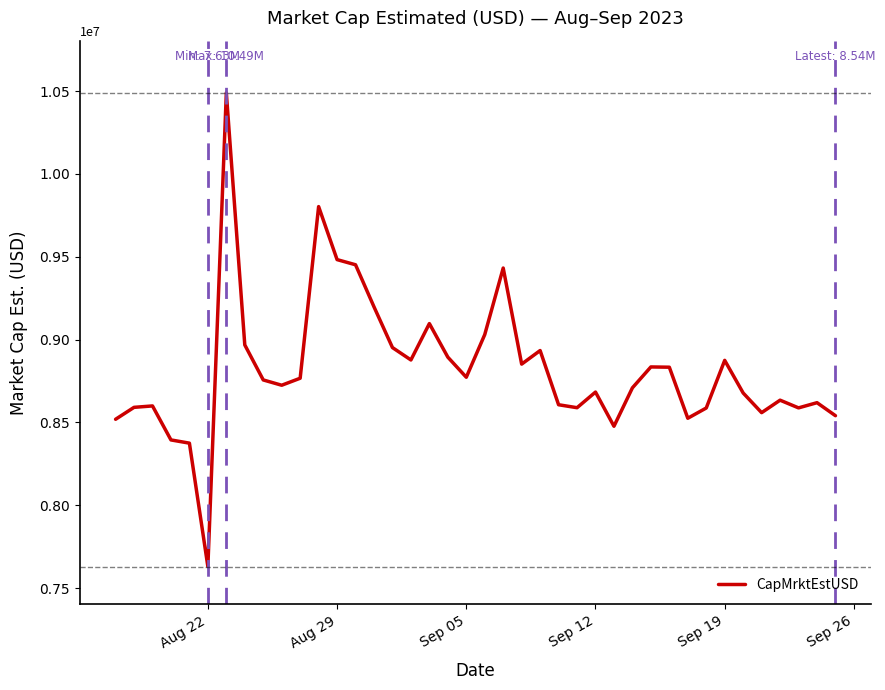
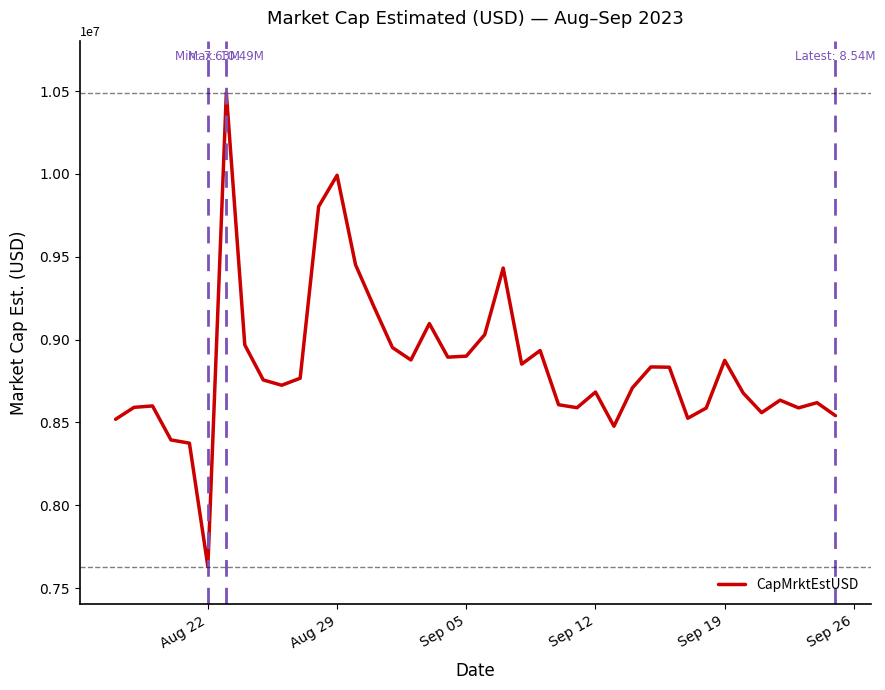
Aug 29: 9480000 -> 9990000
Sep 05: 8770000 -> 8900000
